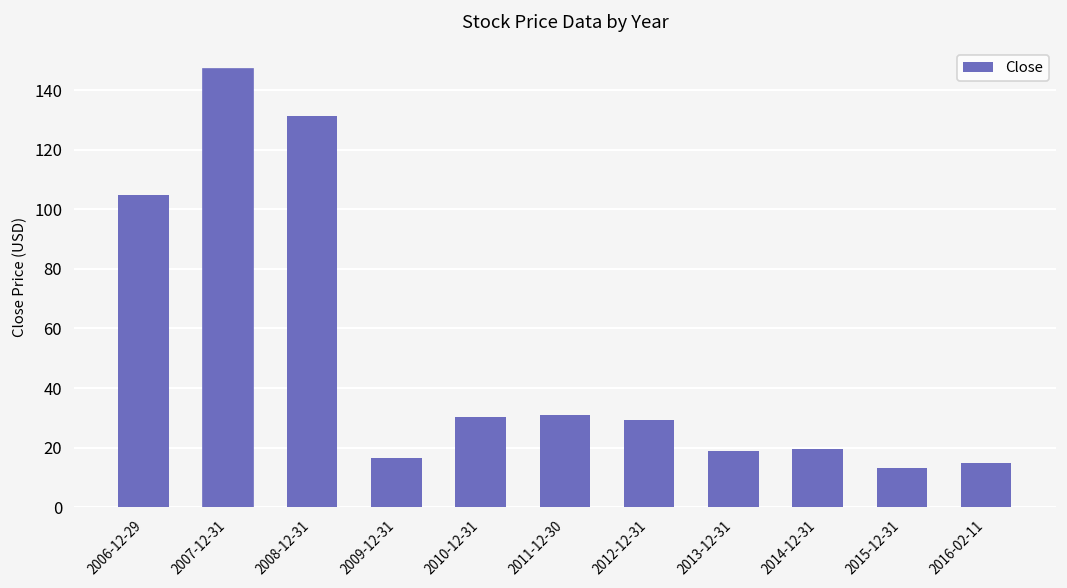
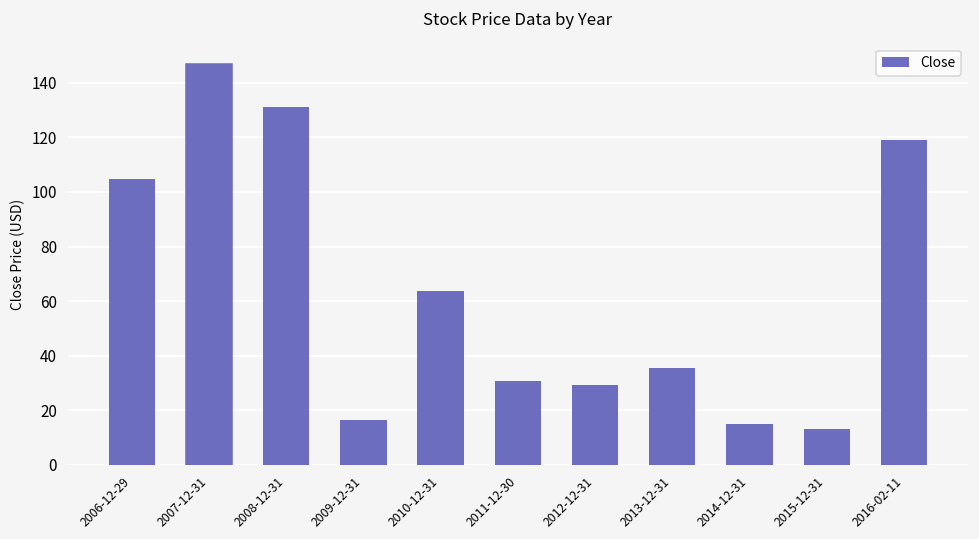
2010-12-31: 30 -> 64
2013-12-31: 19 -> 35
2014-12-31: 19 -> 15
2016-02-11: 15 -> 119
